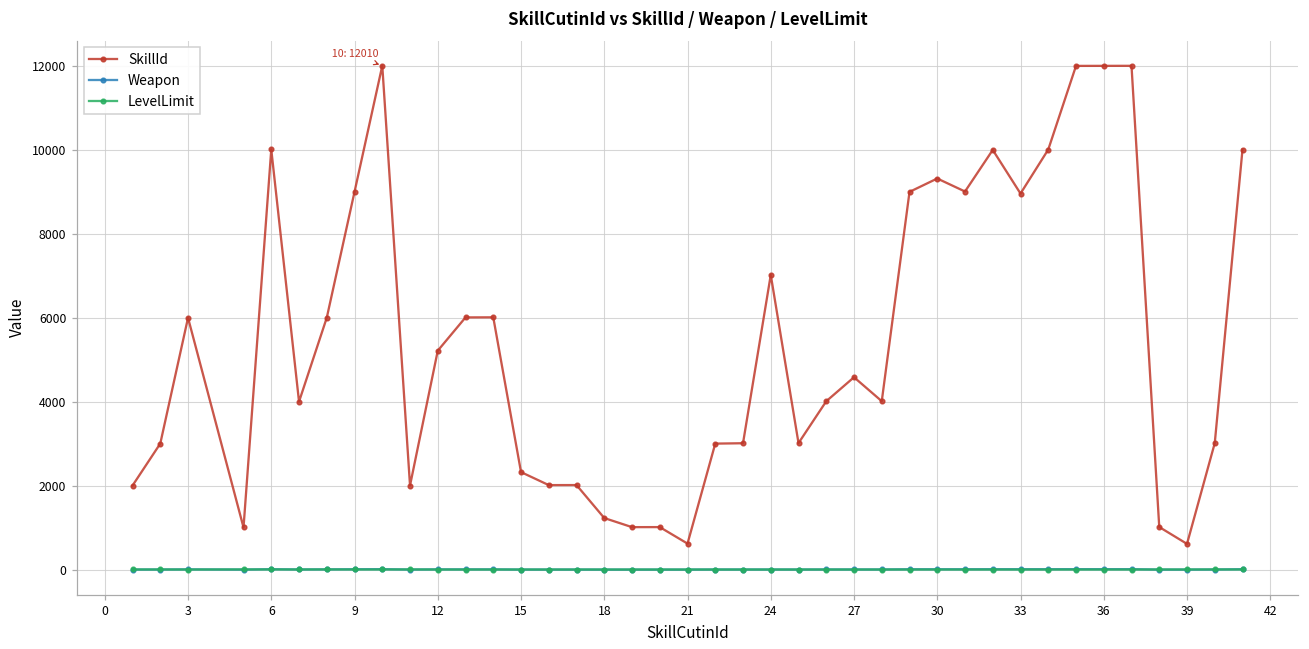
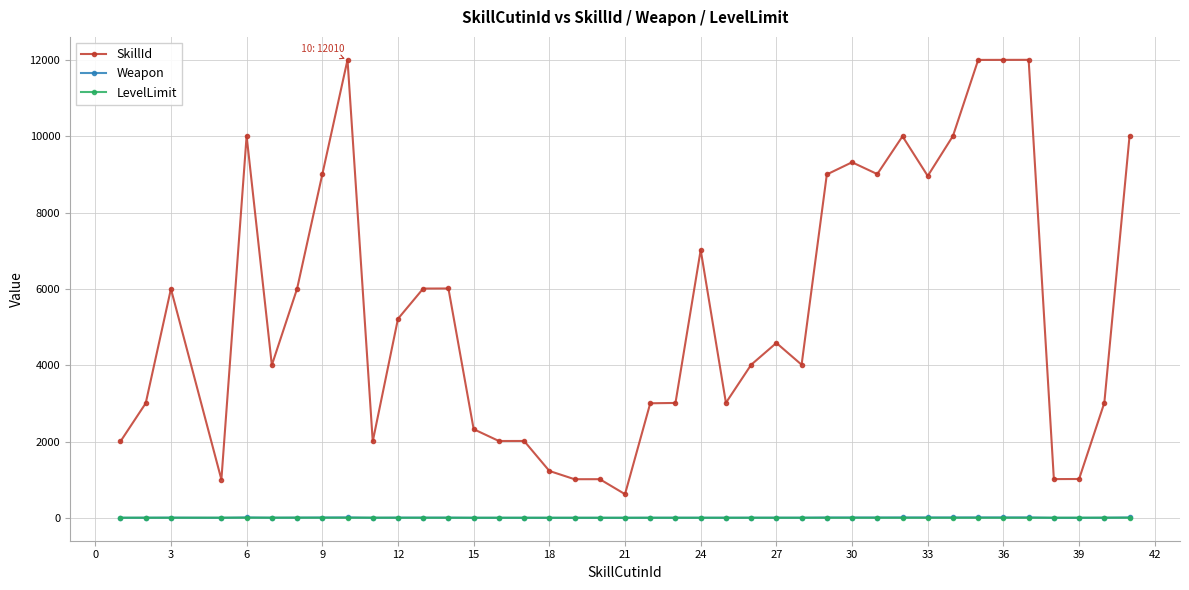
SkillId, 39: 600 -> 1000
